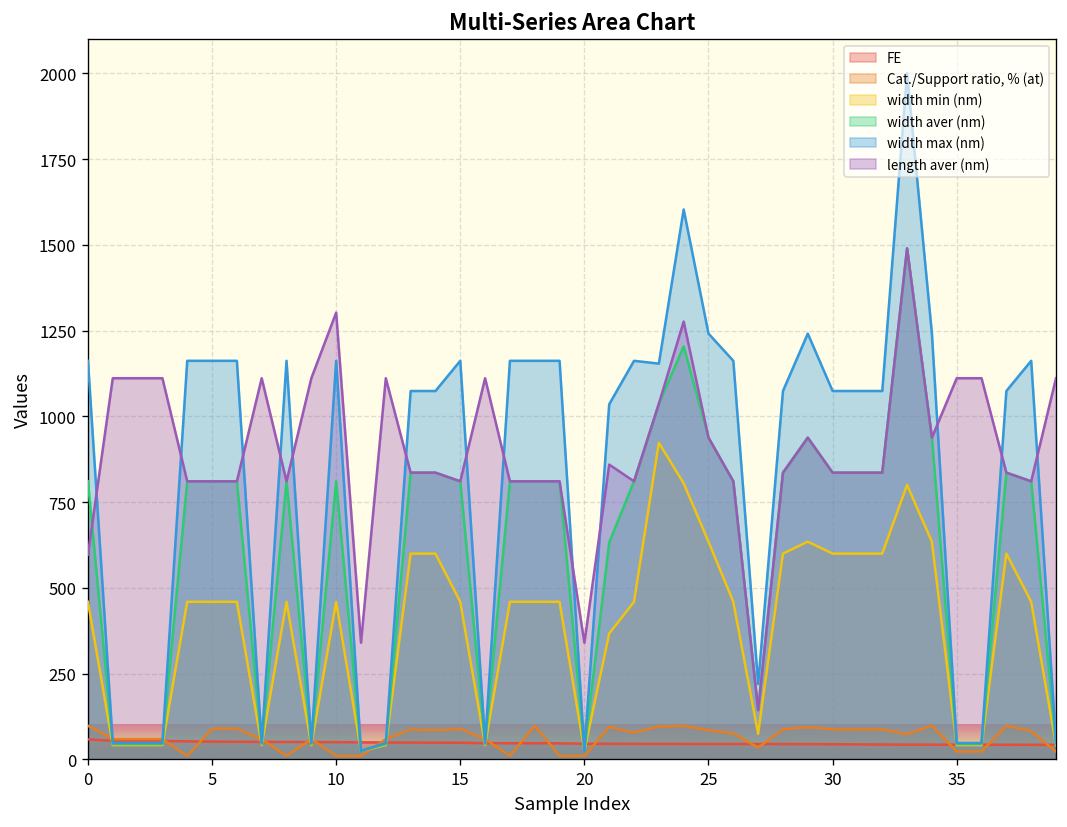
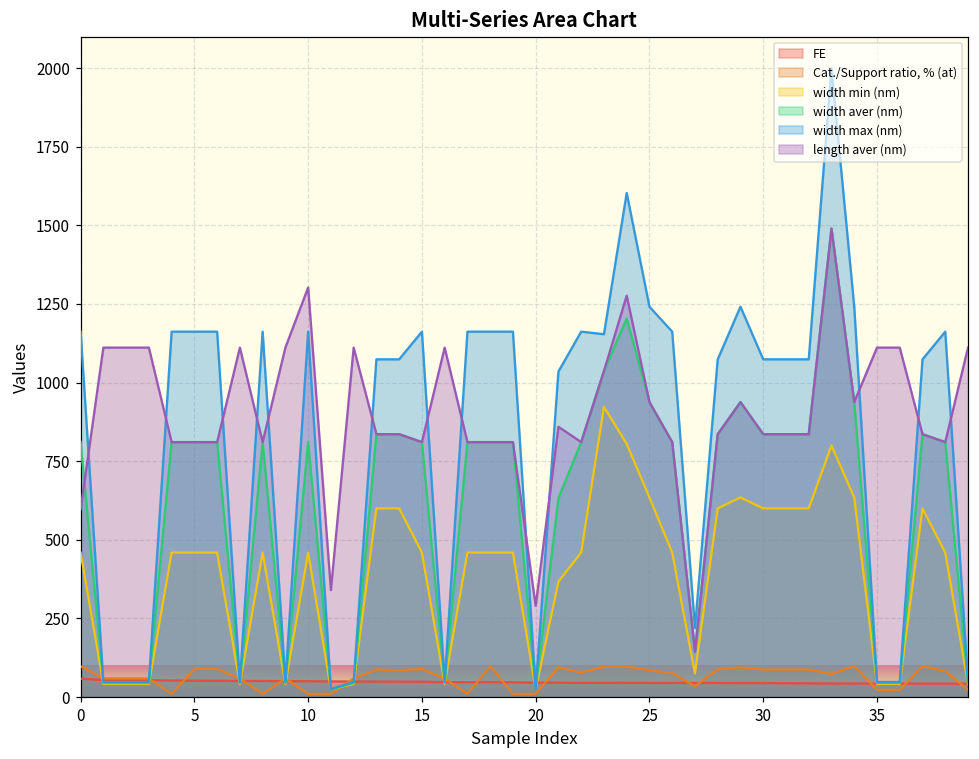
length aver (nm), 20: 340 -> 290
